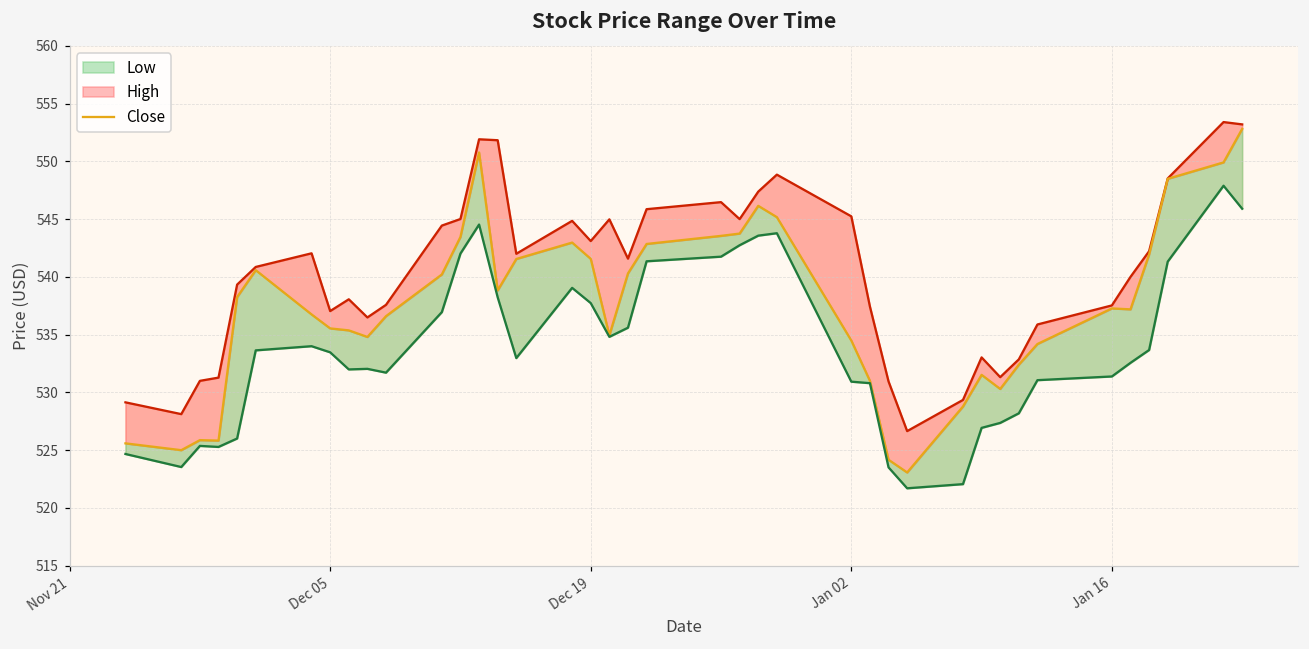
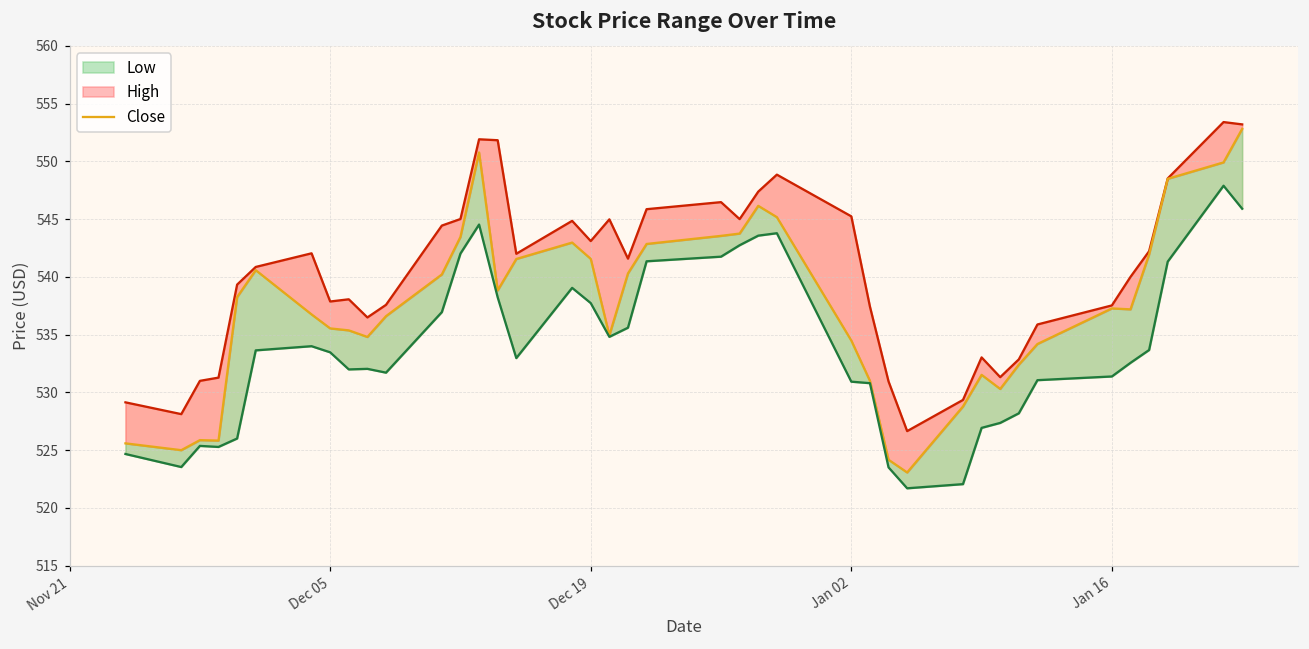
High, Dec 05: 537.0 -> 537.9
